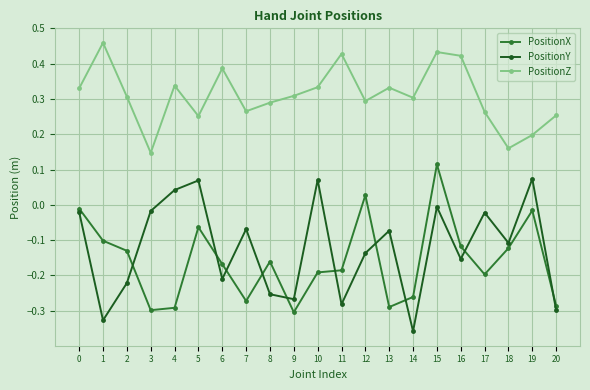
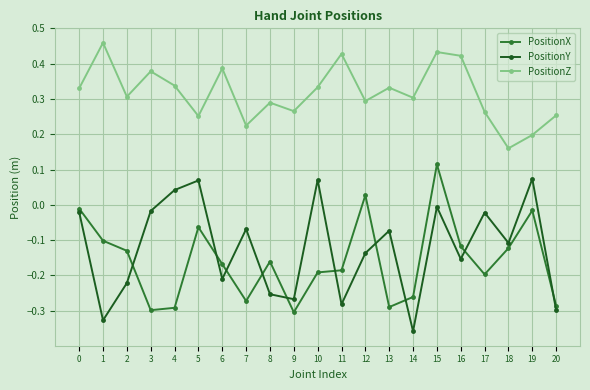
PositionZ, 3: 0.15 -> 0.38
PositionZ, 7: 0.27 -> 0.22
PositionZ, 9: 0.31 -> 0.27
